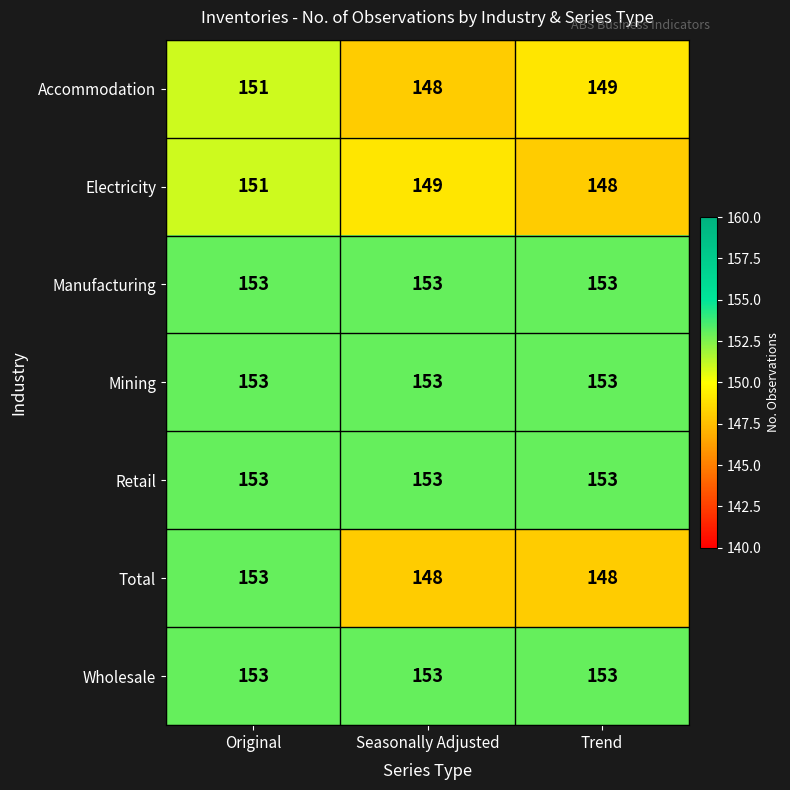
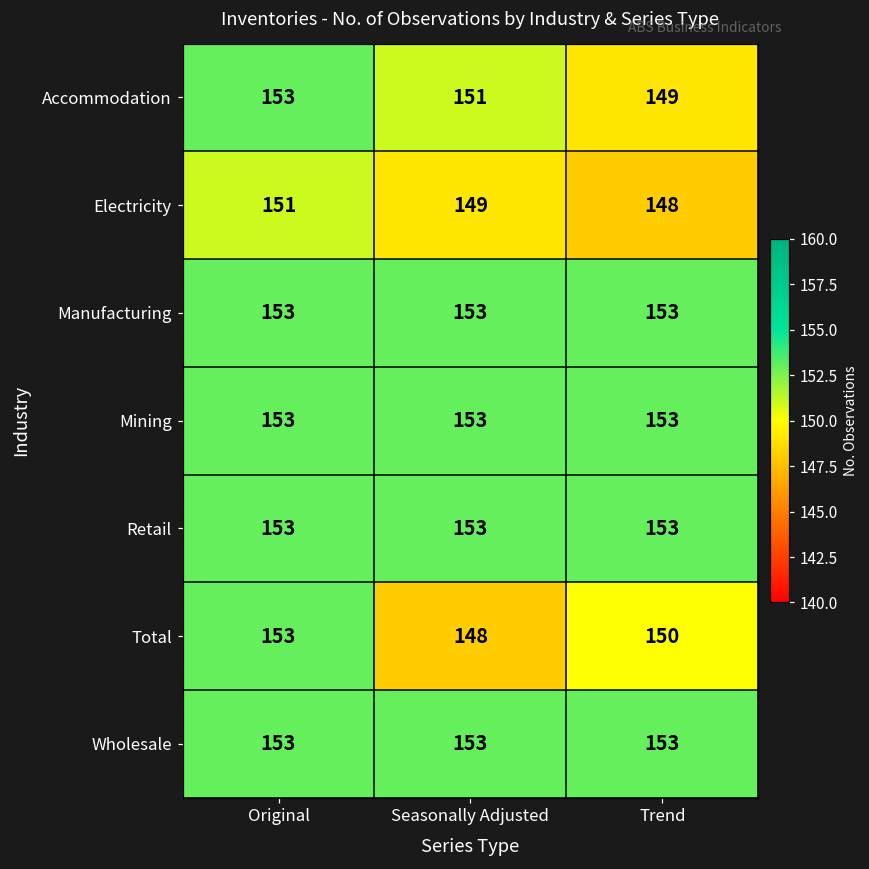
Accommodation, Original: 151 -> 153
Accommodation, Seasonally Adjusted: 148 -> 151
Total, Trend: 148 -> 150
